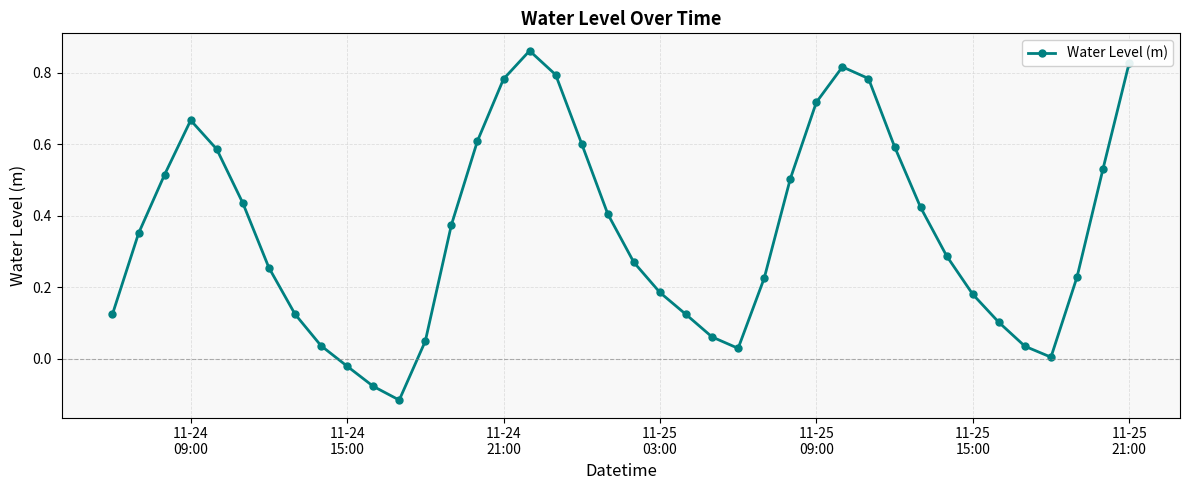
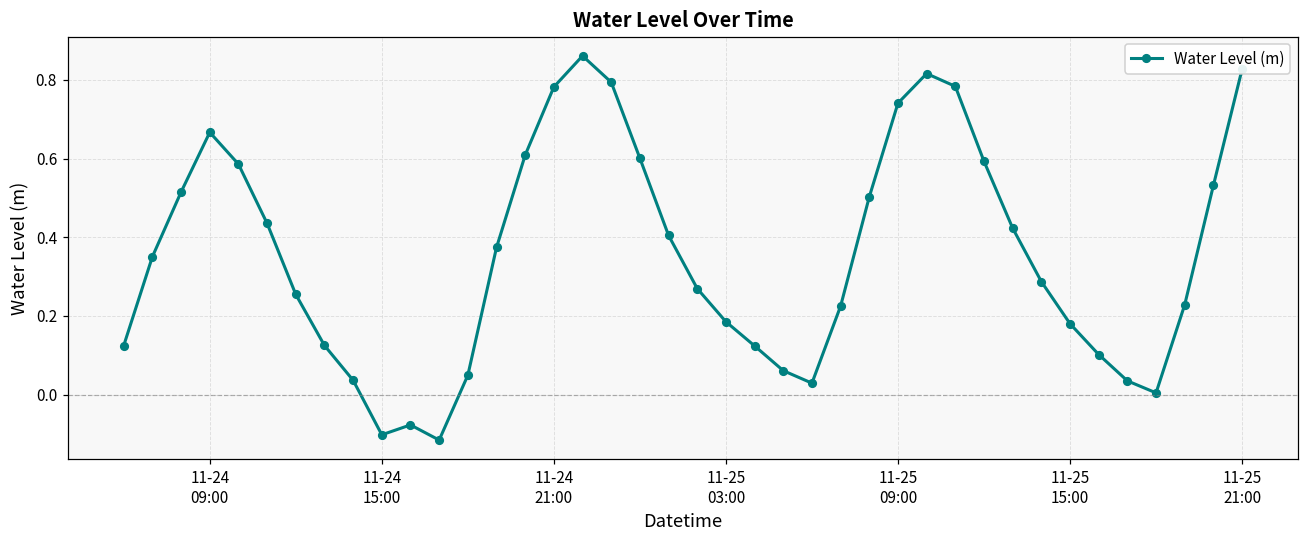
11-24 15:00: -0.02 -> -0.10
11-25 09:00: 0.72 -> 0.74
